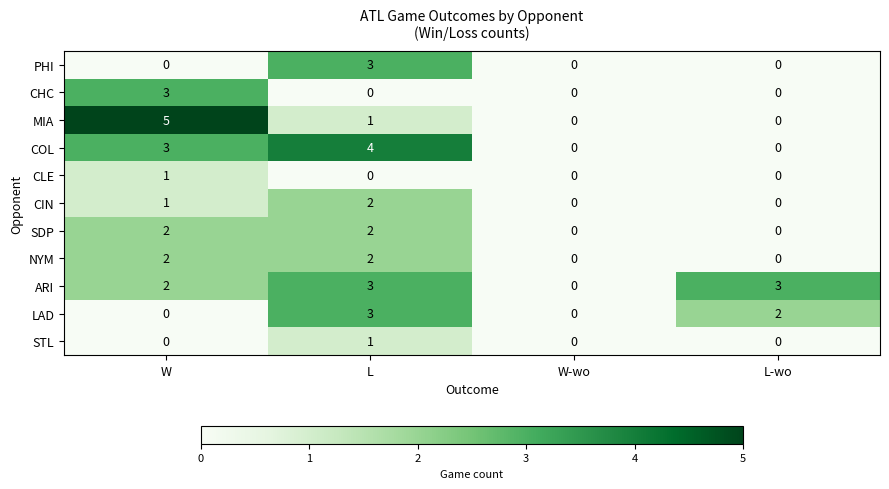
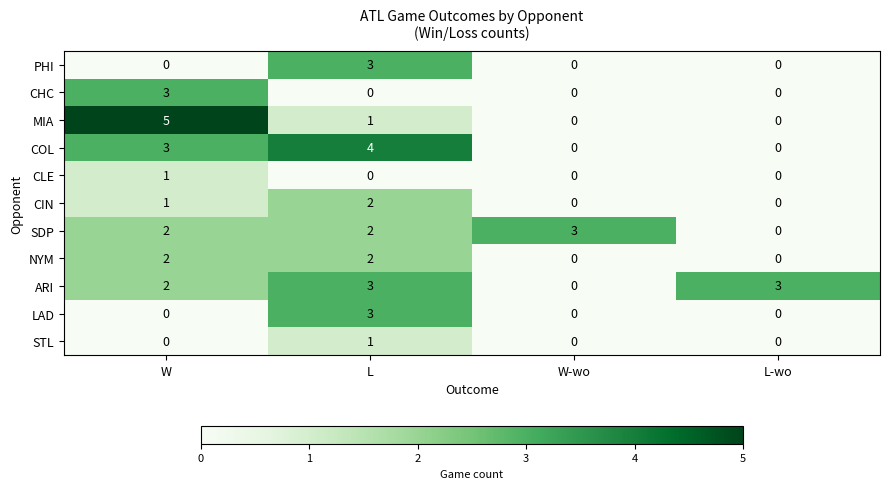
SDP, W-wo: 0 -> 3
LAD, L-wo: 2 -> 0
